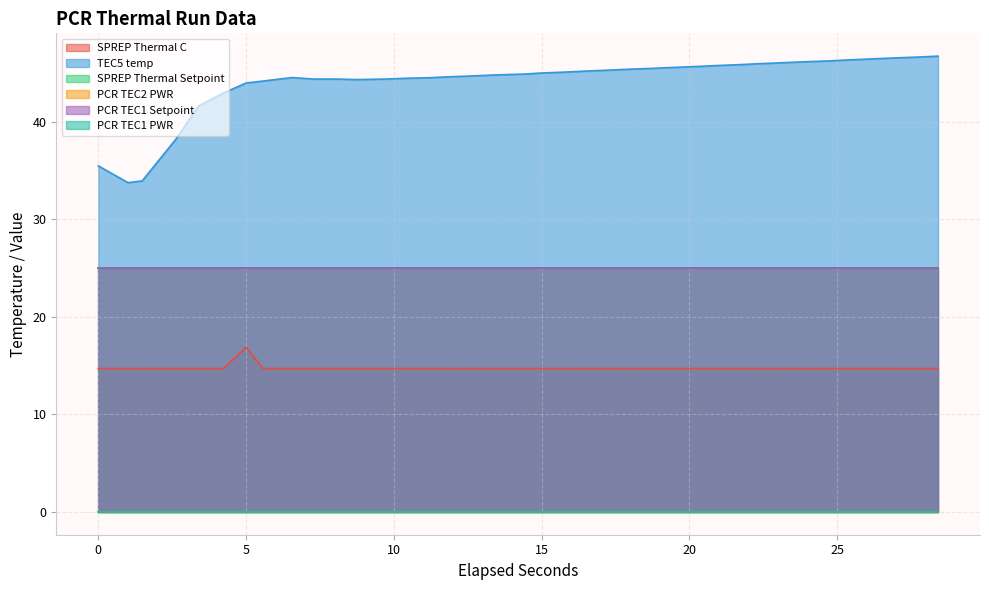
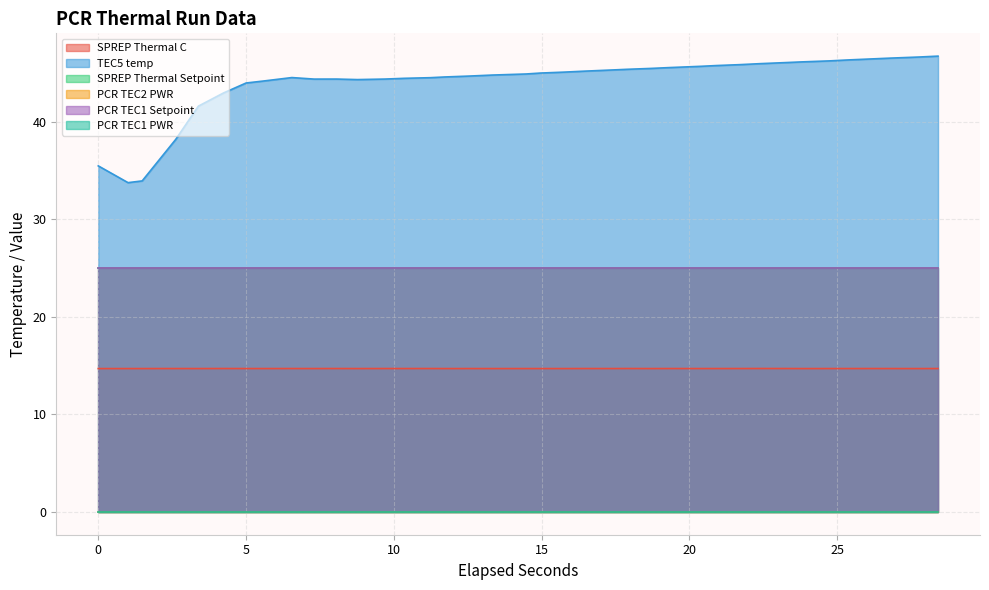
SPREP Thermal C, 5: 17 -> 15
